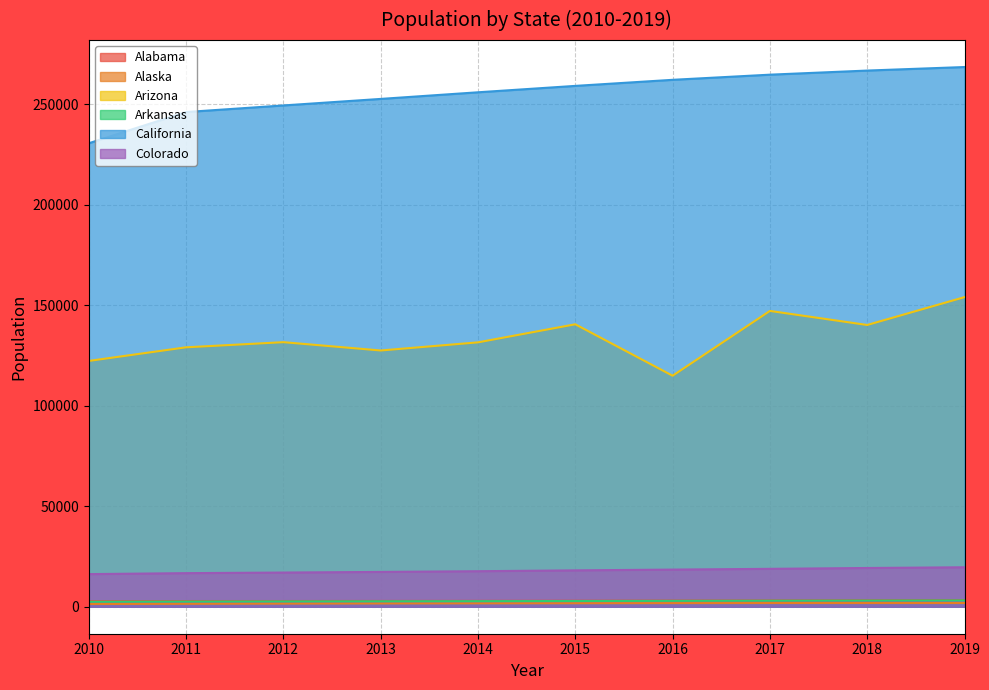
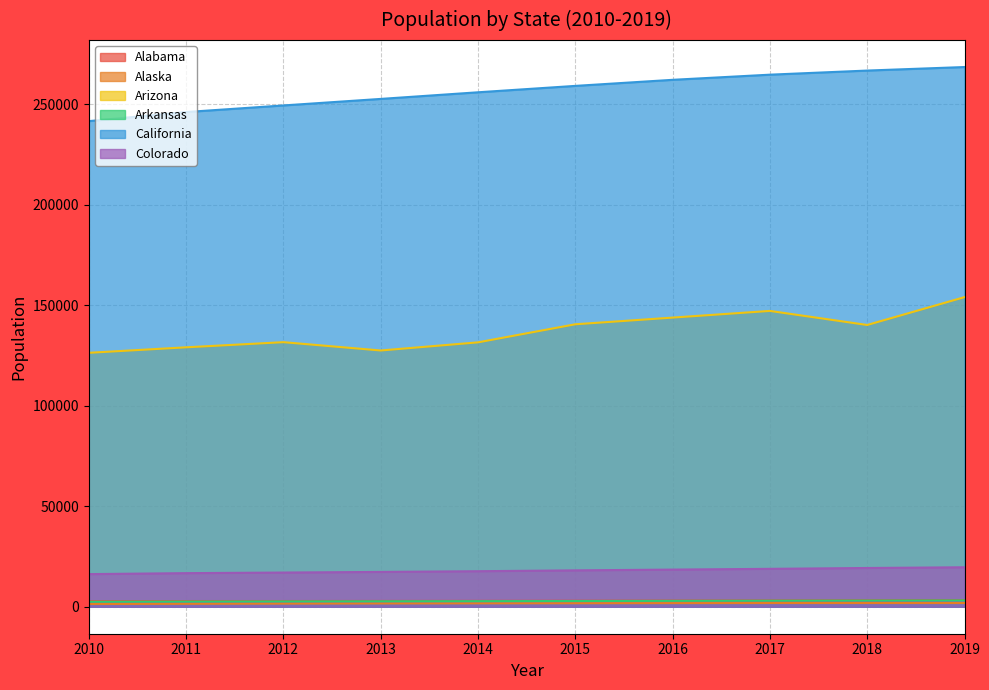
Arizona, 2010: 122000 -> 126000
California, 2010: 231000 -> 242000
Arizona, 2016: 115000 -> 144000
